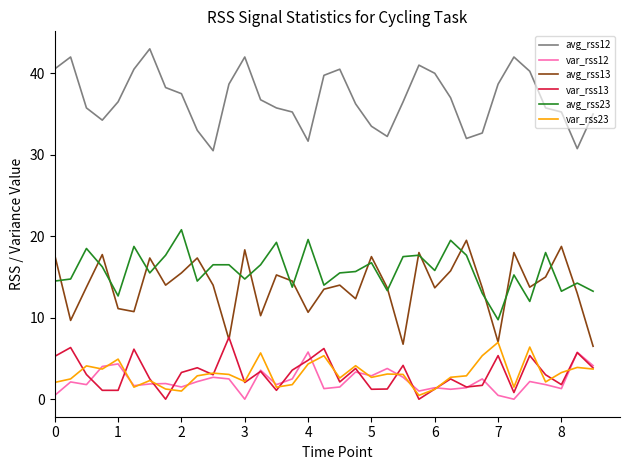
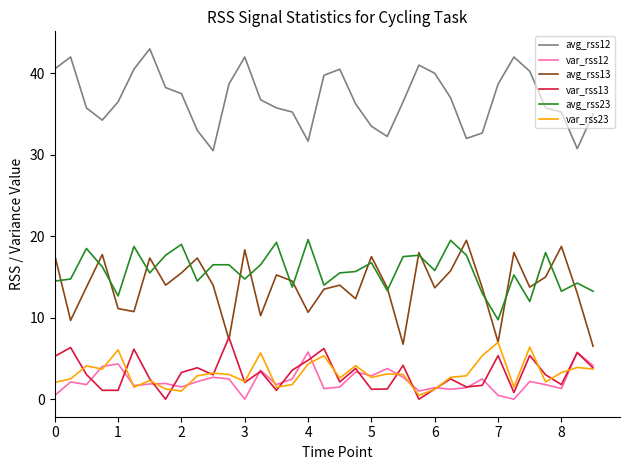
var_rss23, 1: 5 -> 6
avg_rss23, 2: 21 -> 19
